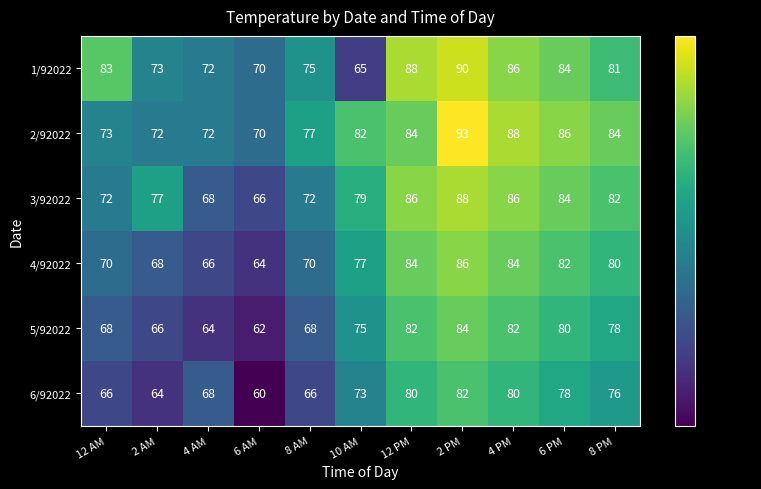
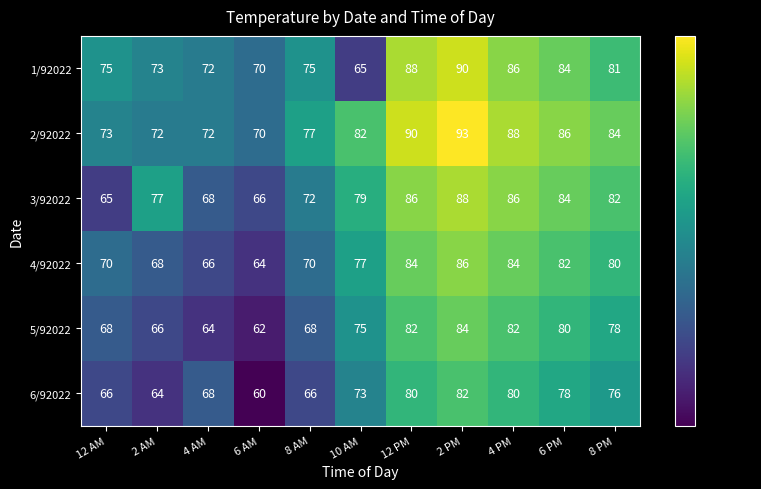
1/92022, 12 AM: 83 -> 75
2/92022, 12 PM: 84 -> 90
3/92022, 12 AM: 72 -> 65
